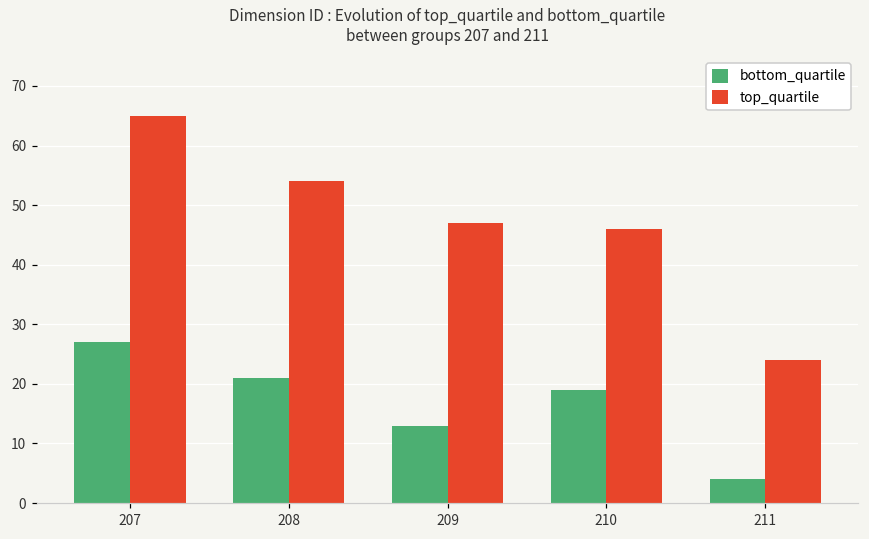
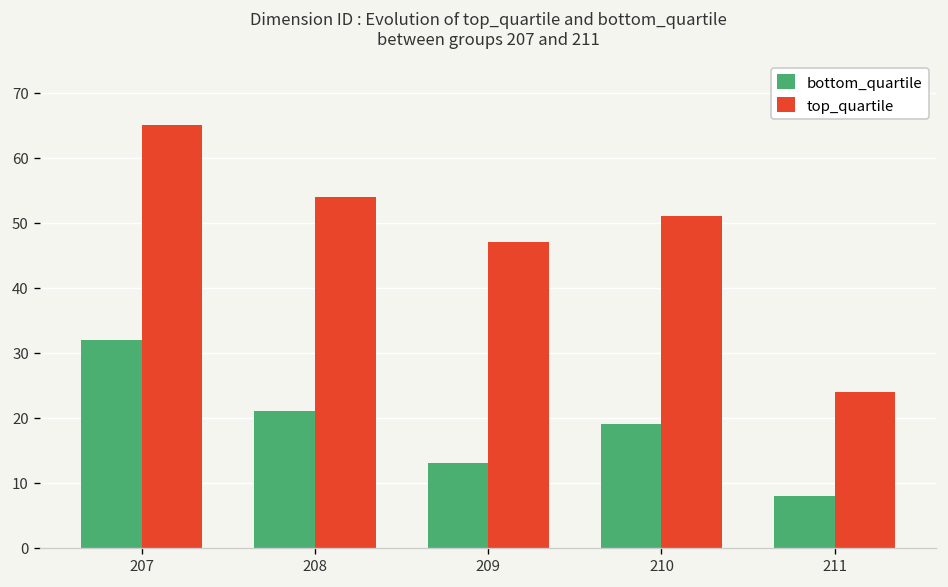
bottom_quartile, 207: 27 -> 32
top_quartile, 210: 46 -> 51
bottom_quartile, 211: 4 -> 8
